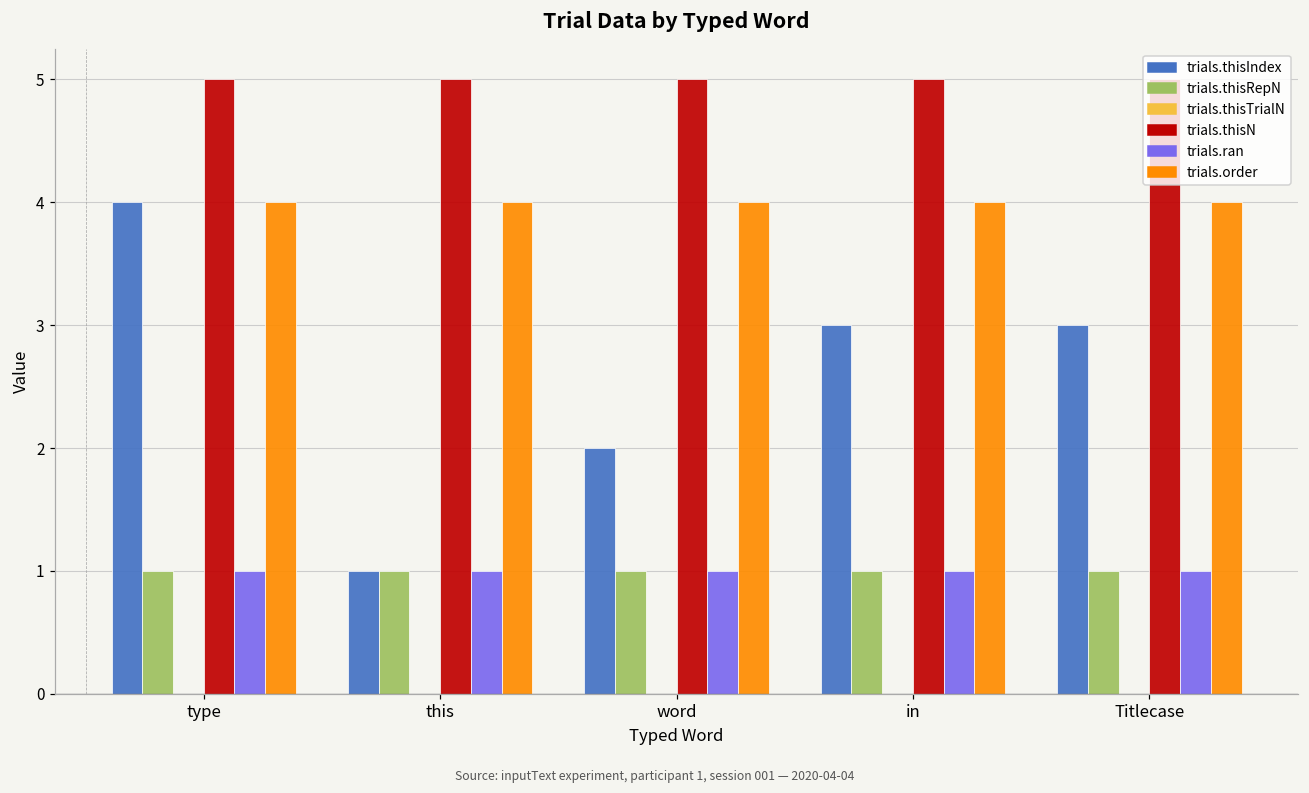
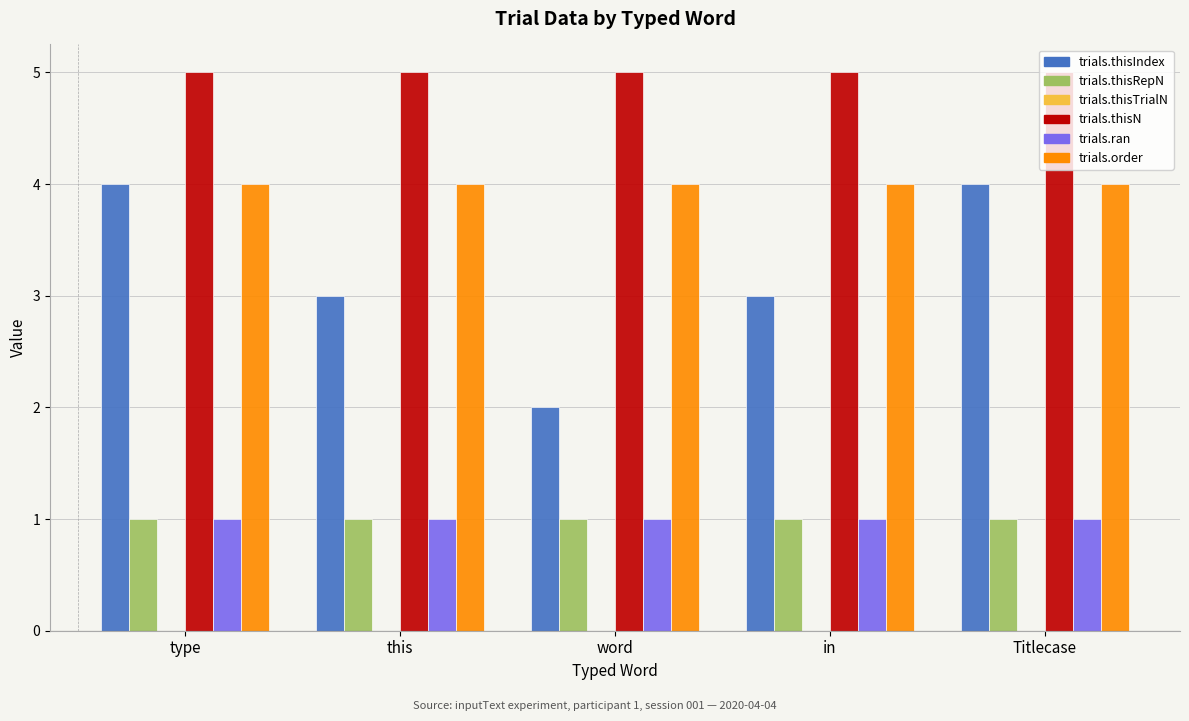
trials.thisIndex, this: 1 -> 3
trials.thisIndex, Titlecase: 3 -> 4
